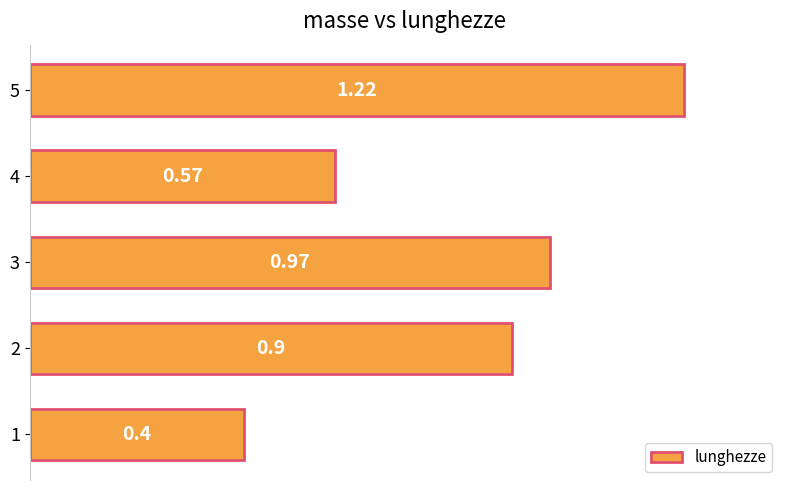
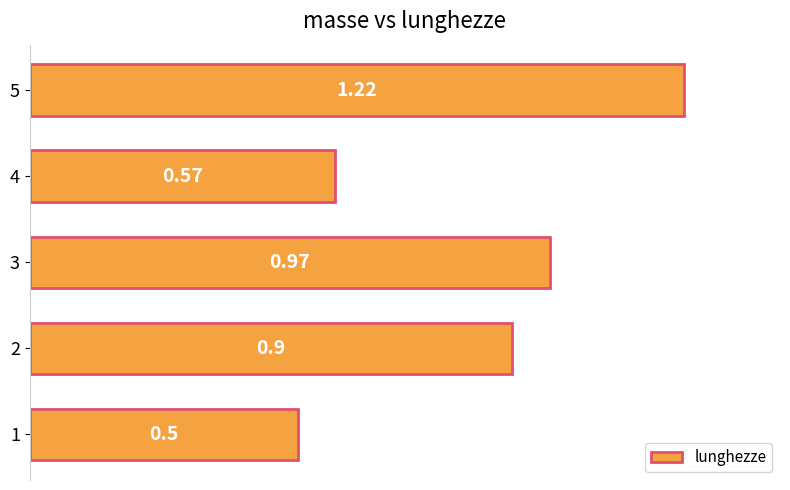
1: 0.4 -> 0.5
